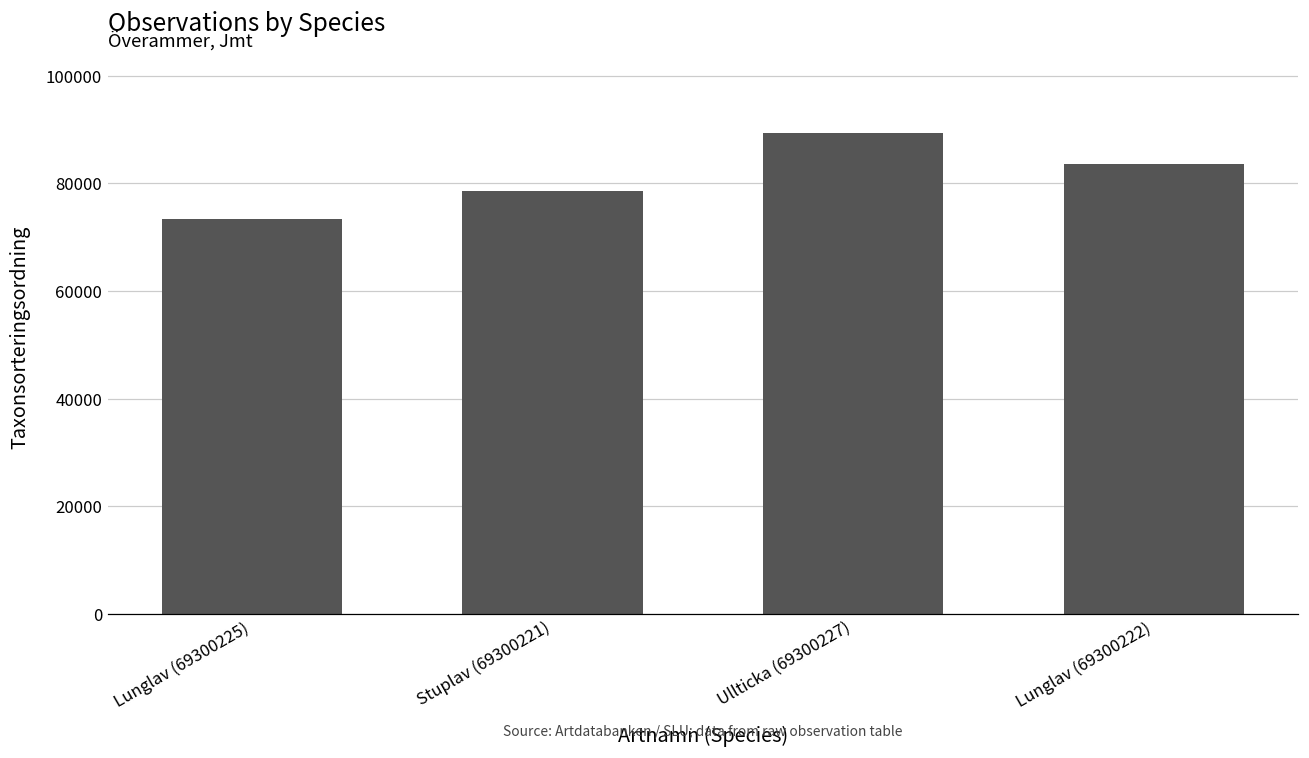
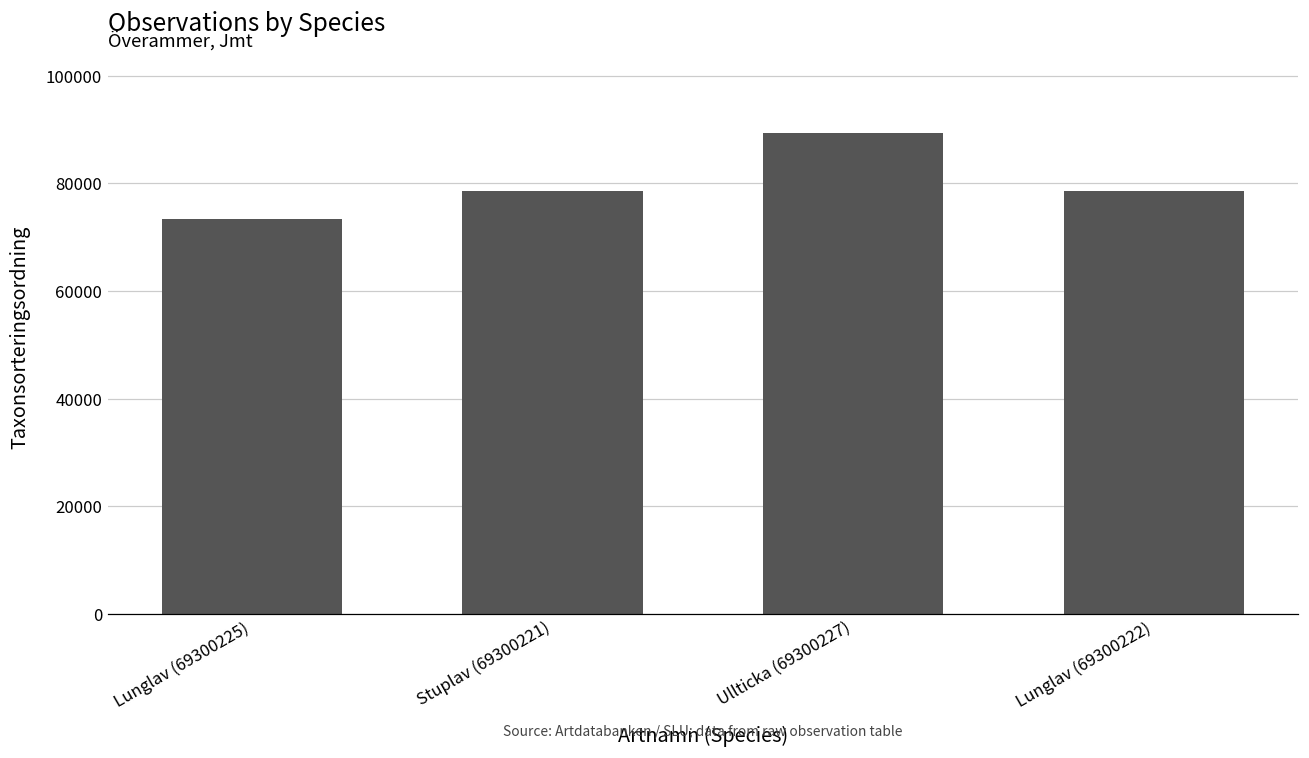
Lunglav (69300222): 84000 -> 79000
